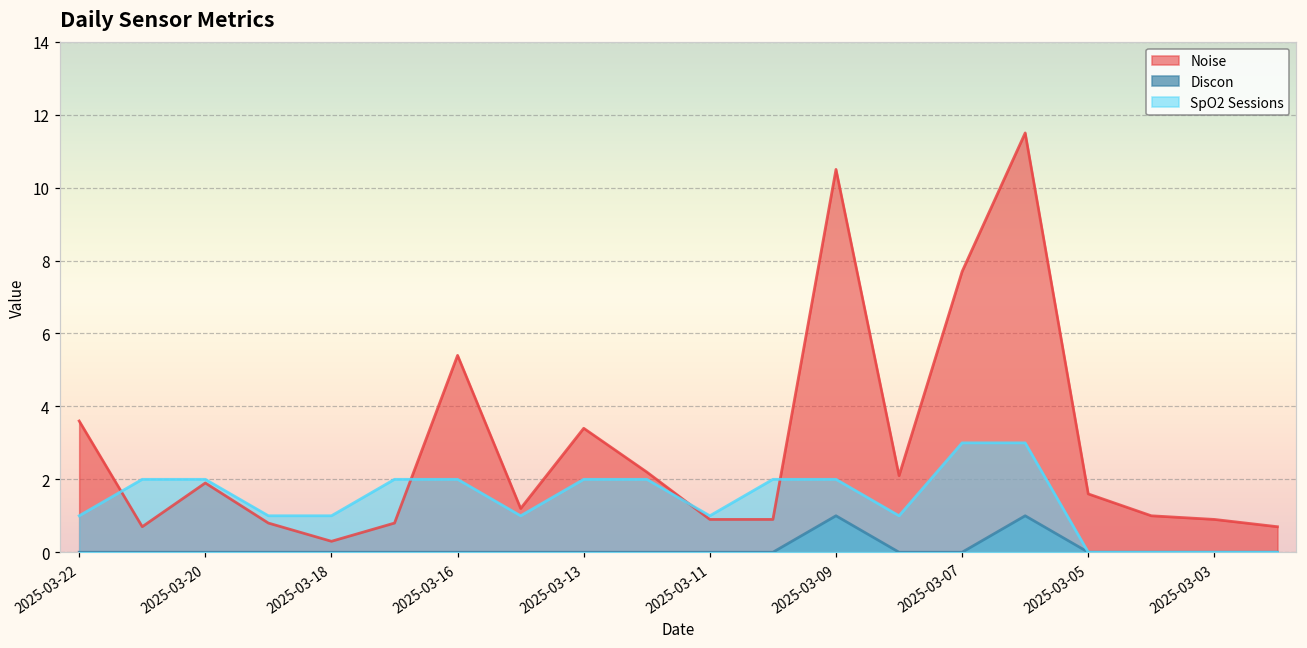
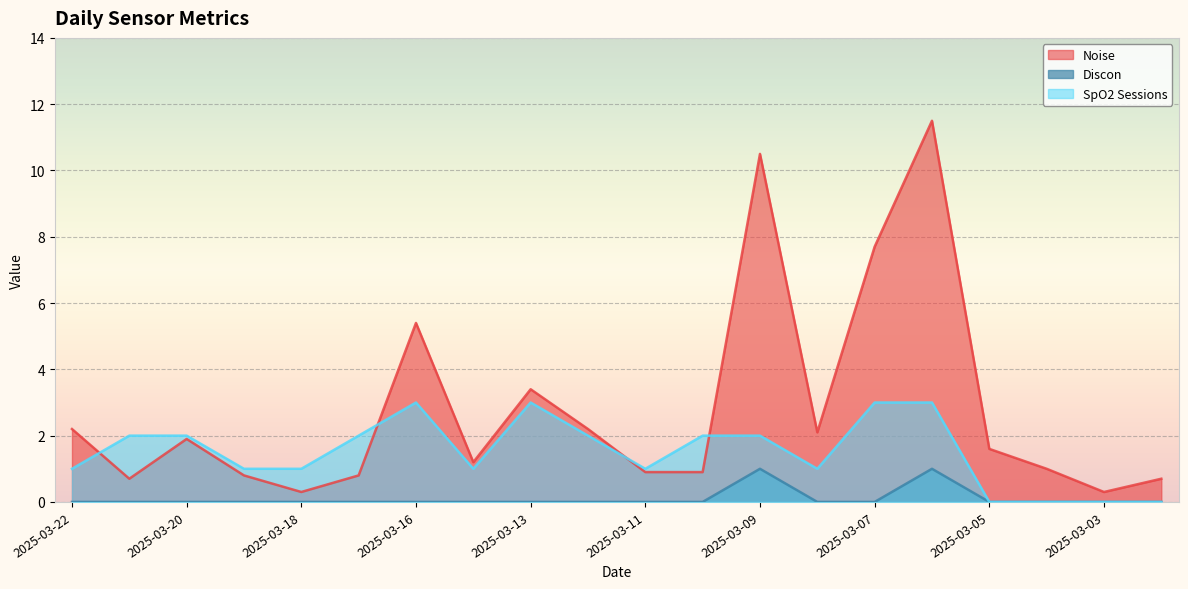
Noise, 2025-03-22: 3.6 -> 2.2
SpO2 Sessions, 2025-03-16: 2 -> 3
SpO2 Sessions, 2025-03-13: 2 -> 3
Noise, 2025-03-03: 0.9 -> 0.3
